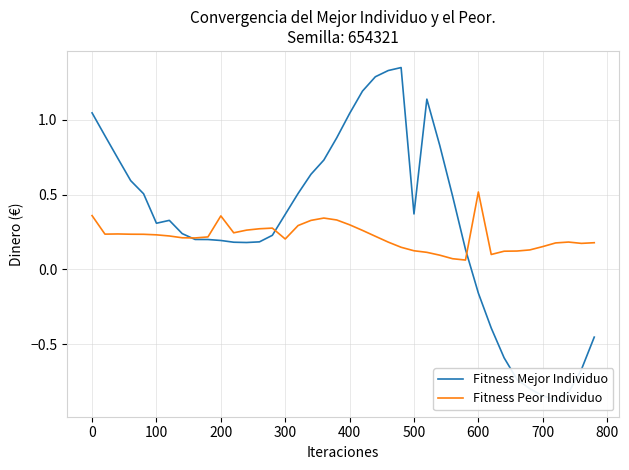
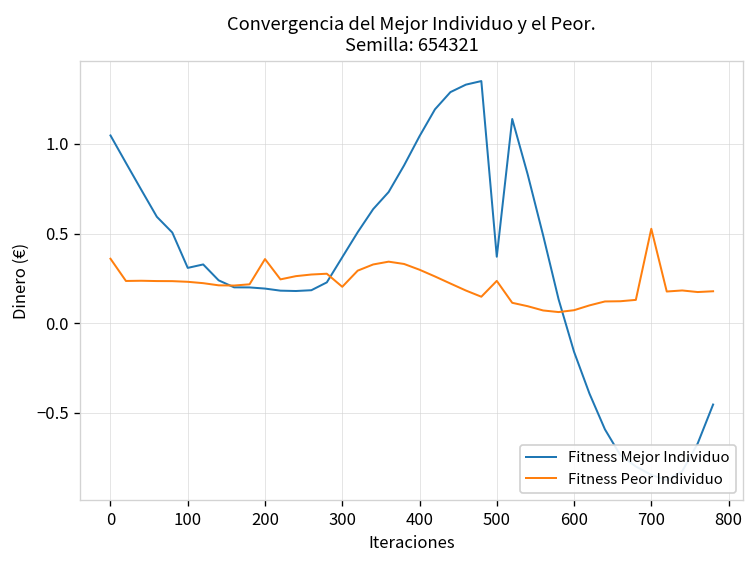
Fitness Peor Individuo, 500: 0.12 -> 0.24
Fitness Peor Individuo, 600: 0.52 -> 0.07
Fitness Peor Individuo, 700: 0.15 -> 0.53
